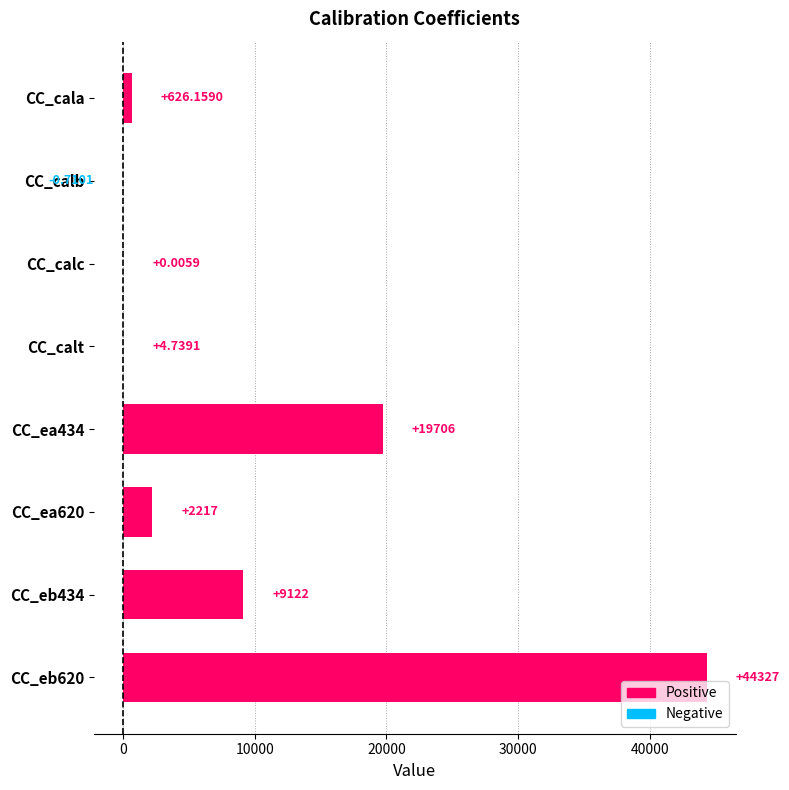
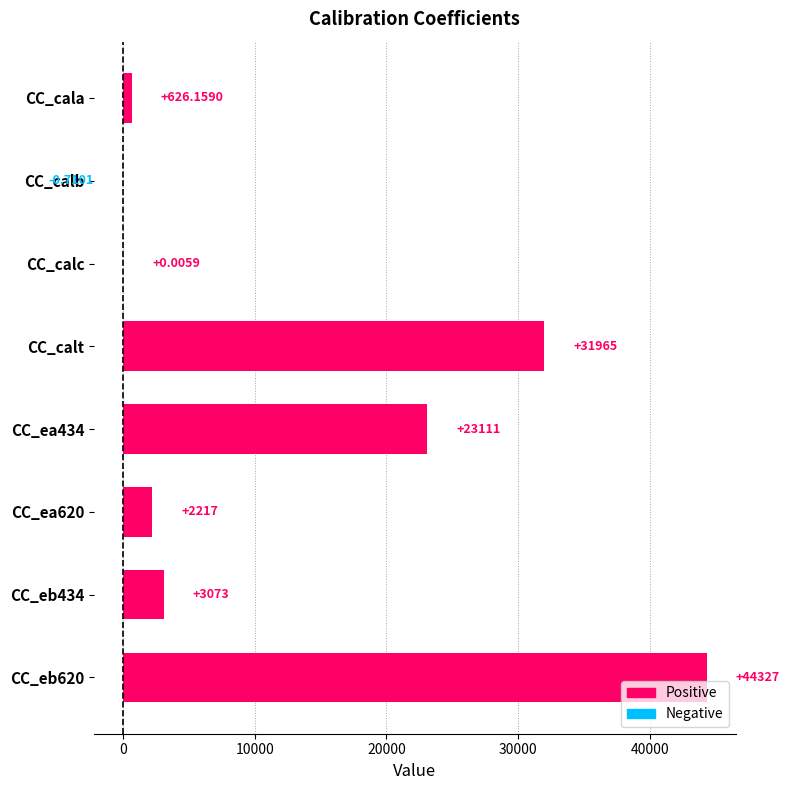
CC_calt: +4.7391 -> +31965
CC_ea434: +19706 -> +23111
CC_eb434: +9122 -> +3073
